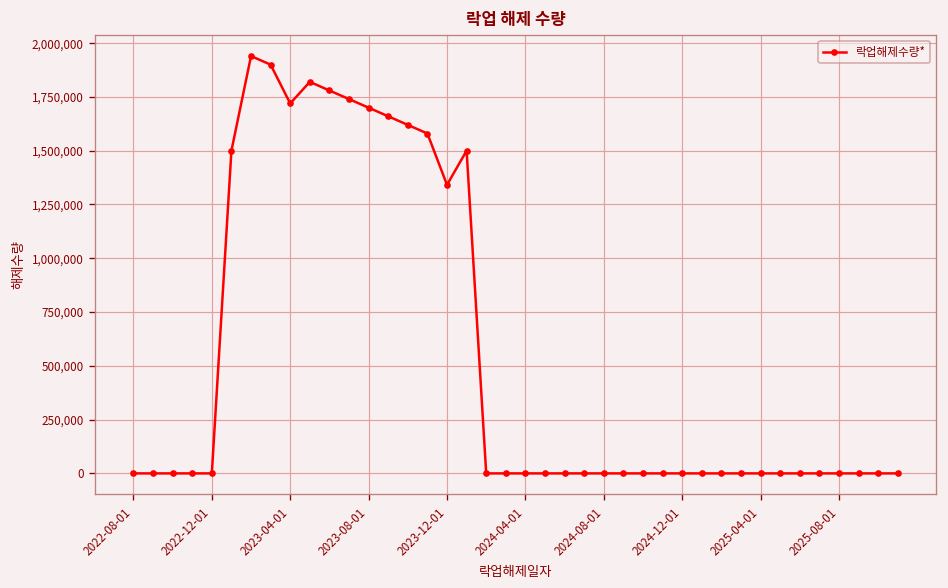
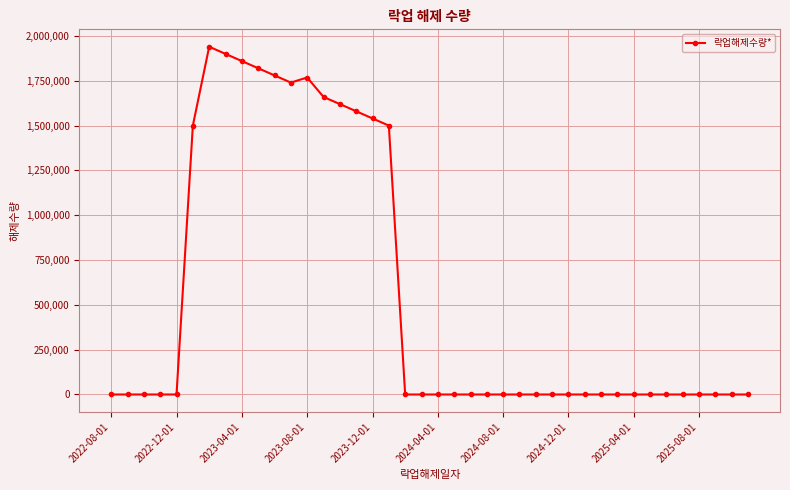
2023-04-01: 1,720,000 -> 1,860,000
2023-08-01: 1,700,000 -> 1,770,000
2023-12-01: 1,340,000 -> 1,540,000
